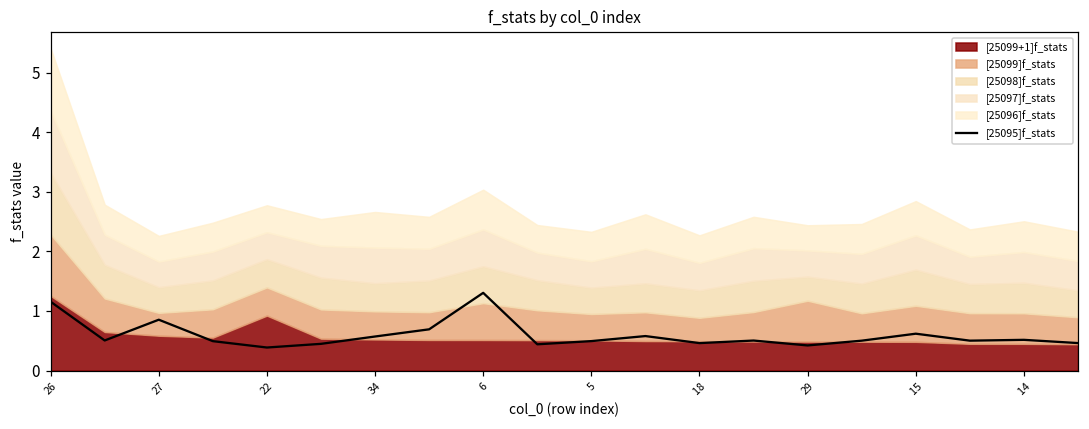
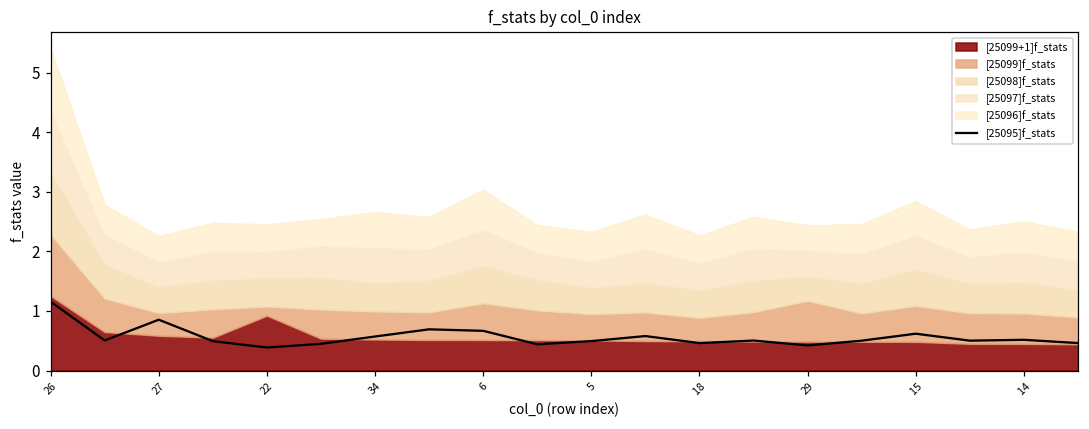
[25099]f_stats, 22: 0.5 -> 0.2
[25095]f_stats, 6: 1.3 -> 0.7
